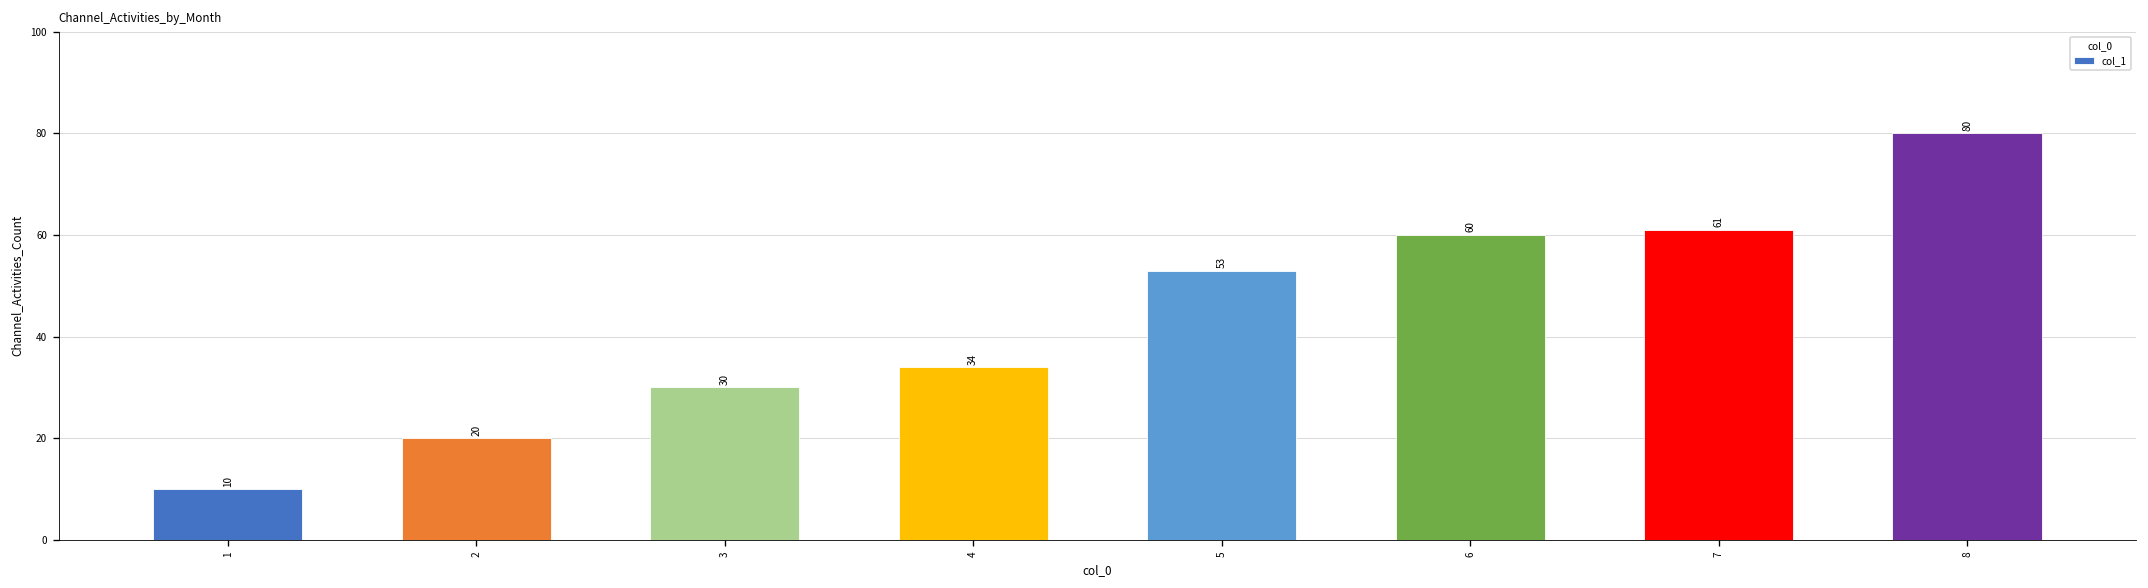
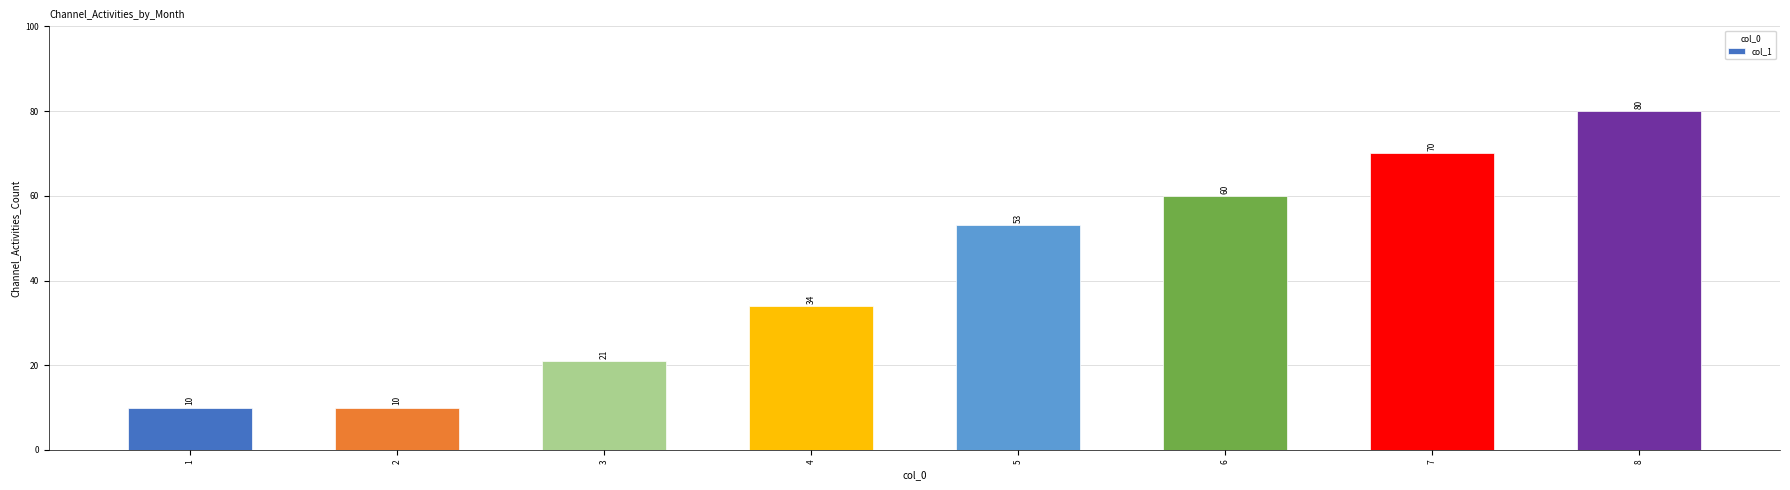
2: 20 -> 10
3: 30 -> 21
7: 61 -> 70
